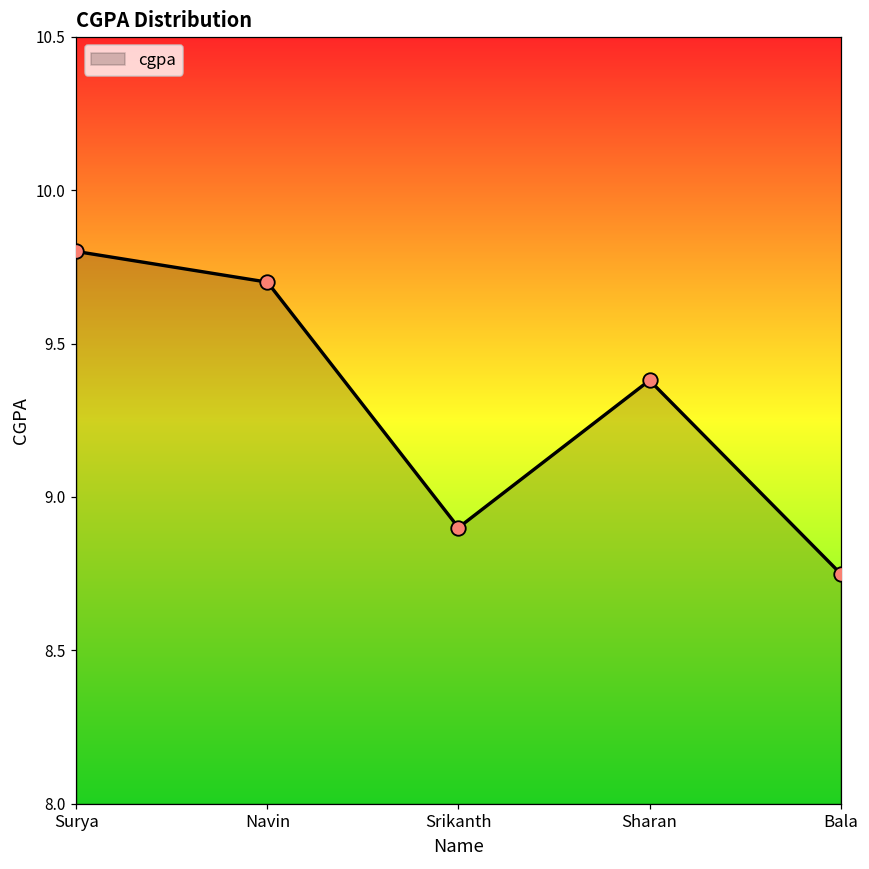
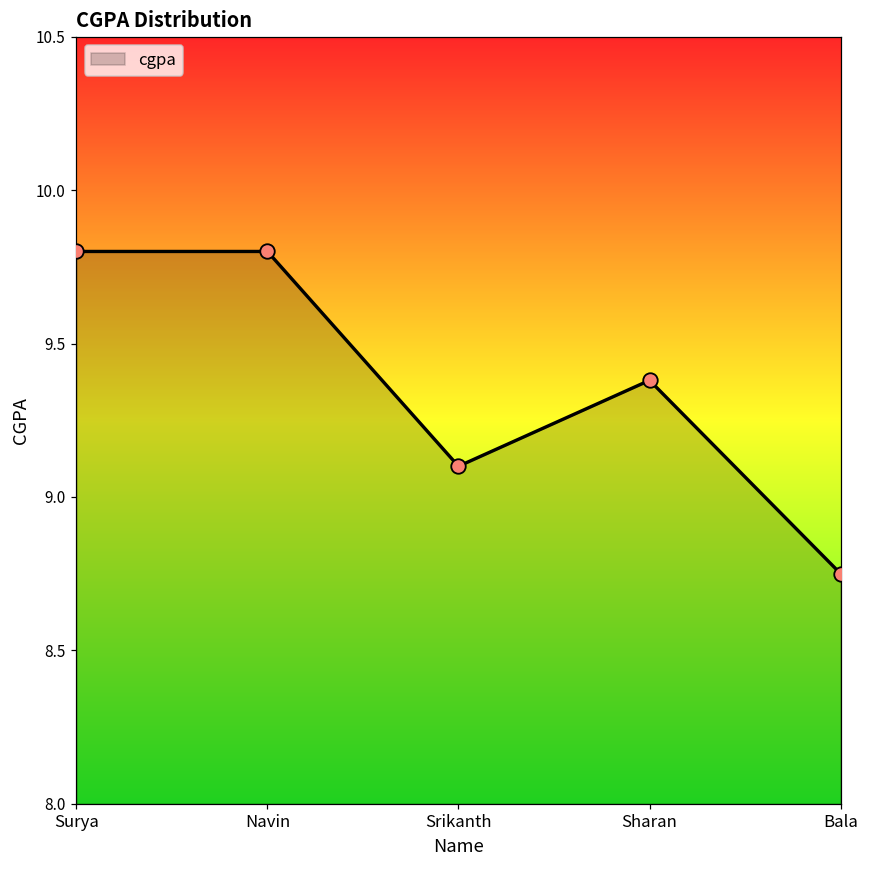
Navin: 9.7 -> 9.8
Srikanth: 8.9 -> 9.1
